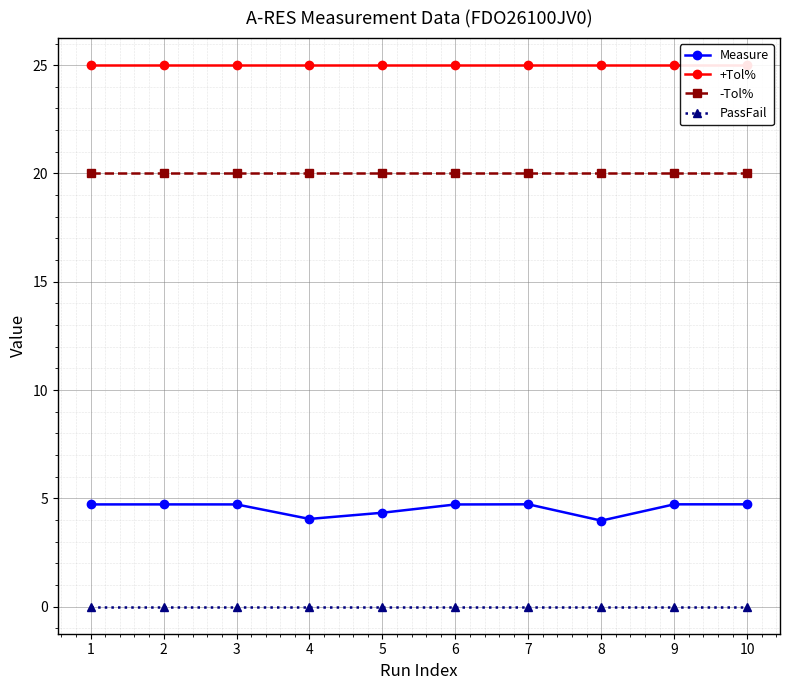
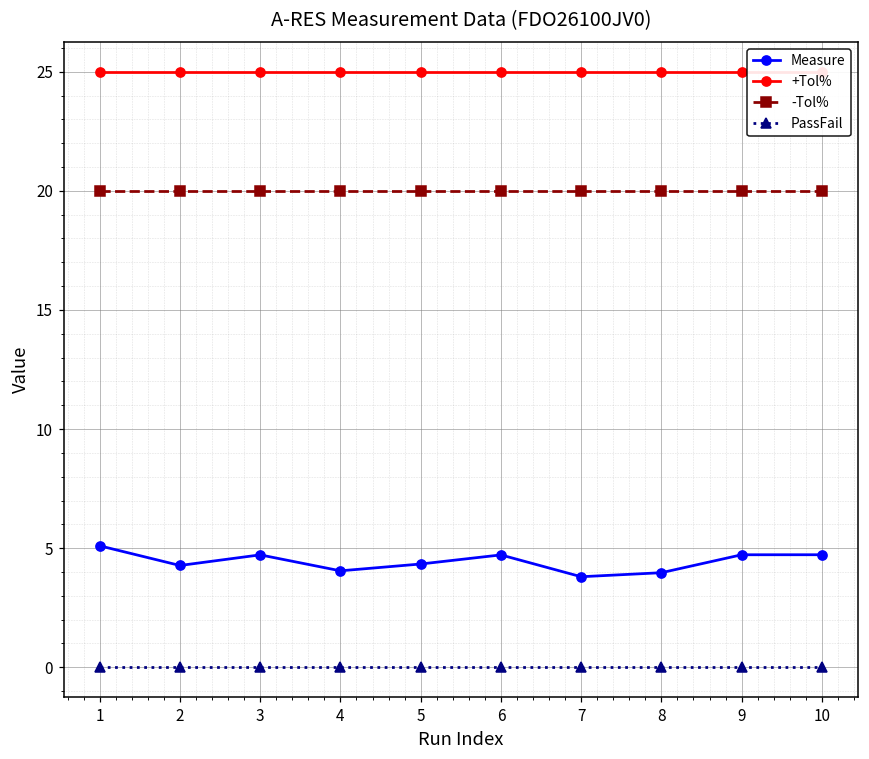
Measure, 1: 4.7 -> 5.1
Measure, 2: 4.7 -> 4.3
Measure, 7: 4.7 -> 3.8
